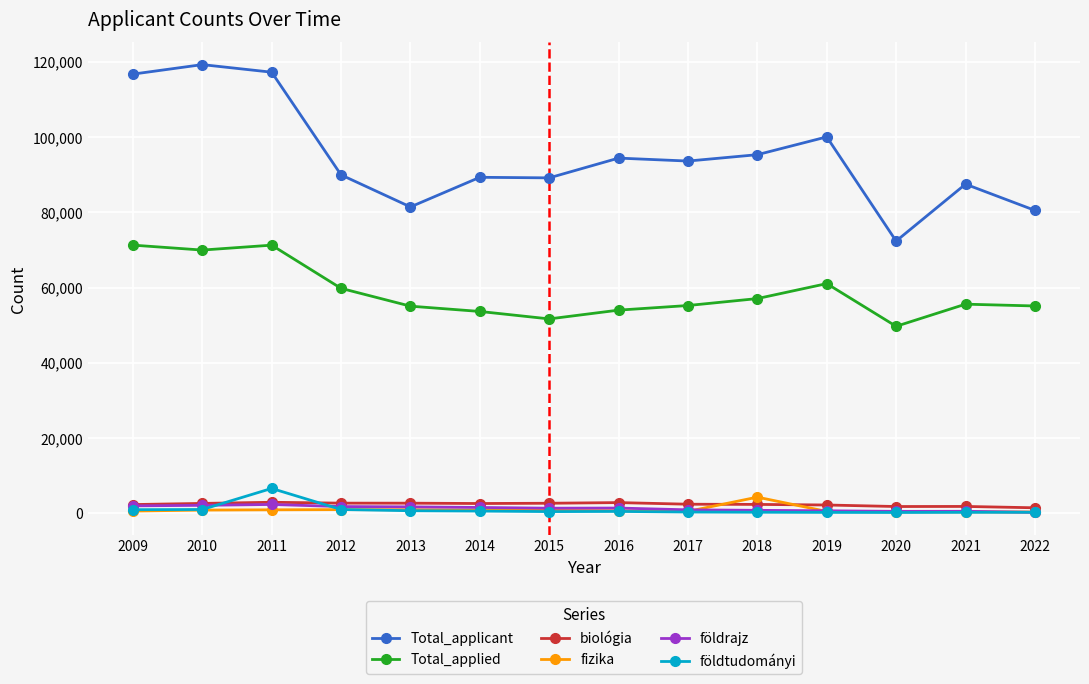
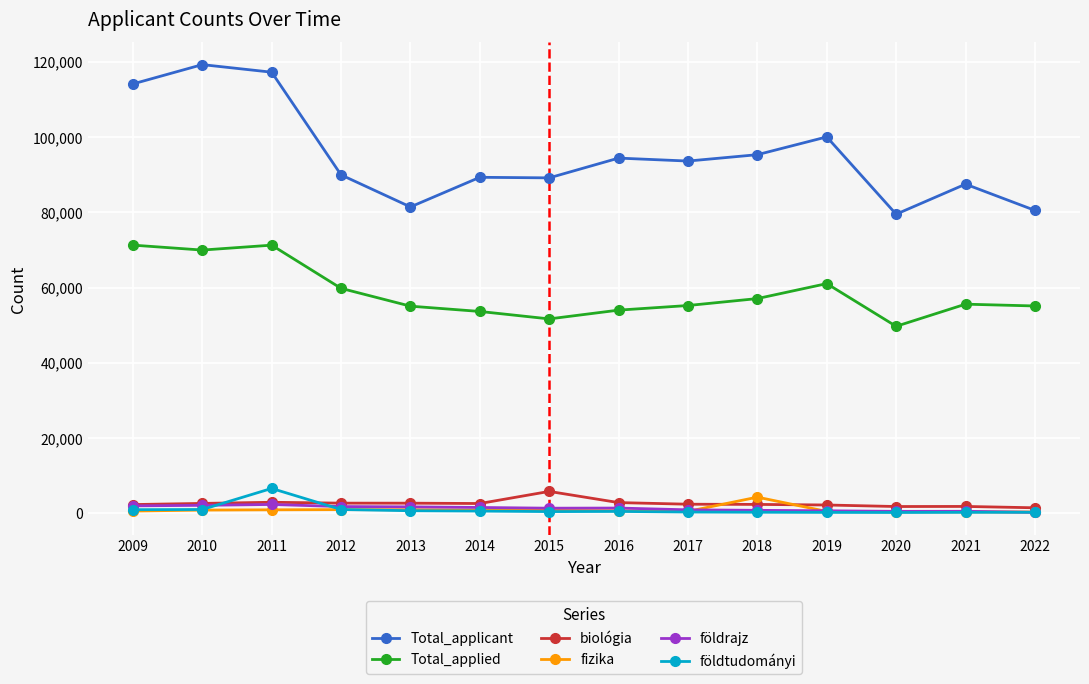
Total_applicant, 2009: 117,000 -> 114,000
biológia, 2015: 3,000 -> 6,000
Total_applicant, 2020: 72,000 -> 79,000
